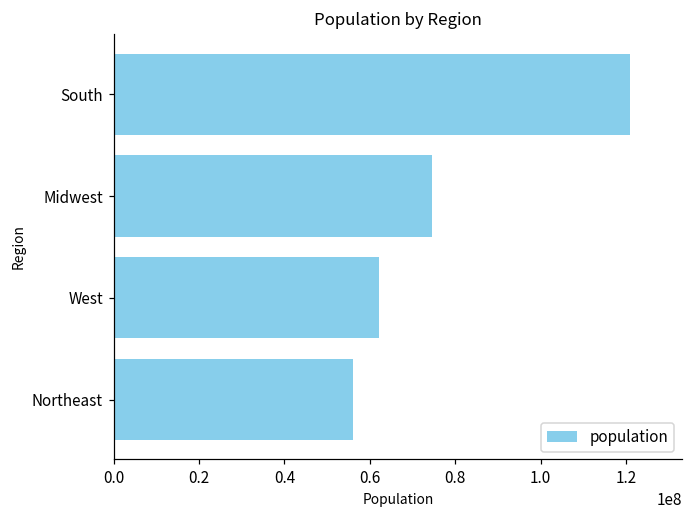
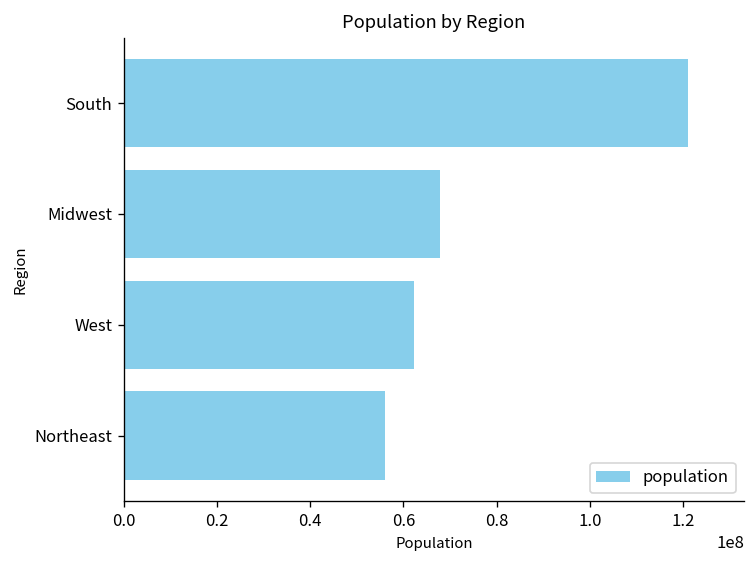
Midwest: 74000000 -> 68000000
